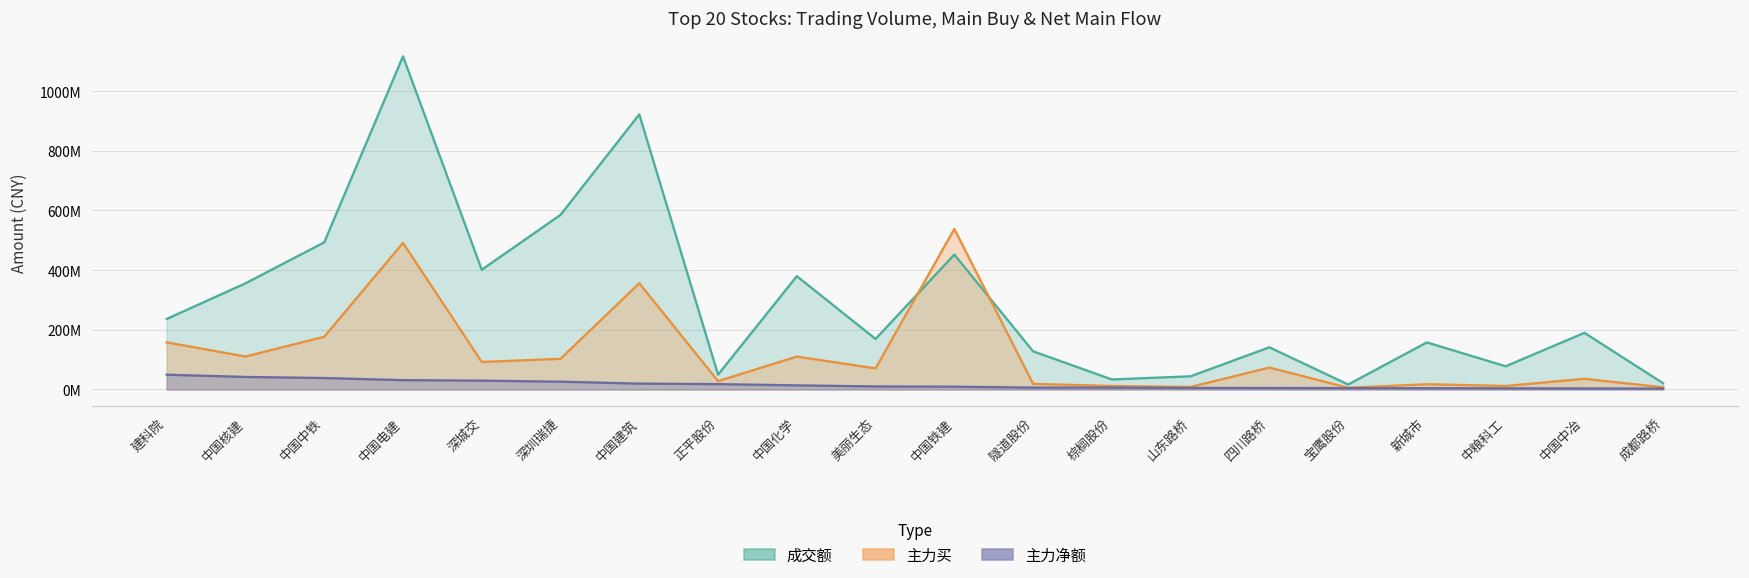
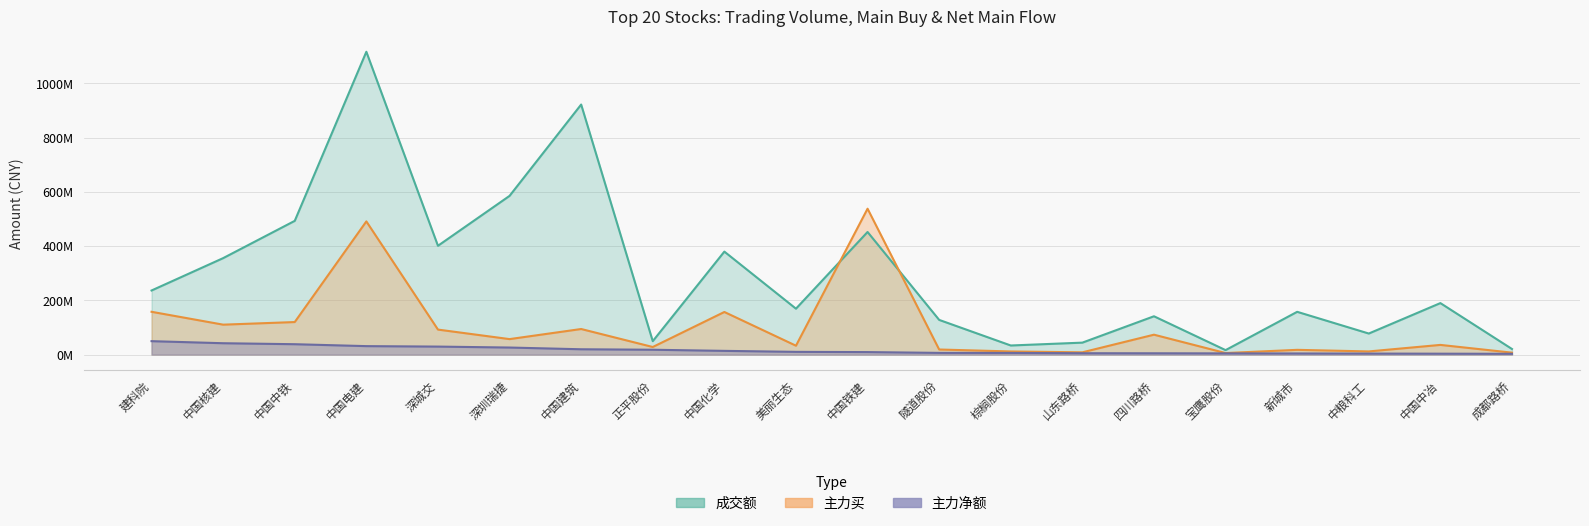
主力买, 中国中铁: 180000000 -> 120000000
主力买, 深圳瑞捷: 100000000 -> 60000000
主力买, 中国建筑: 360000000 -> 90000000
主力买, 中国化学: 110000000 -> 160000000
主力买, 美丽生态: 70000000 -> 30000000
